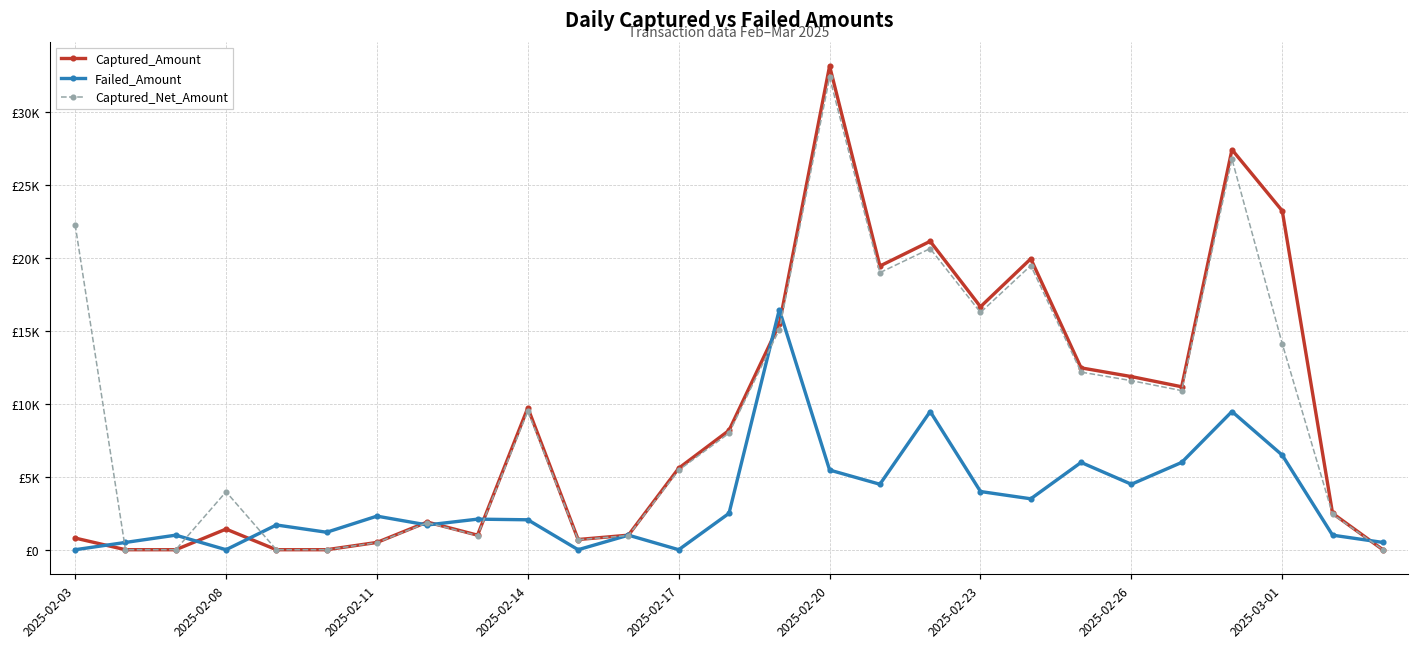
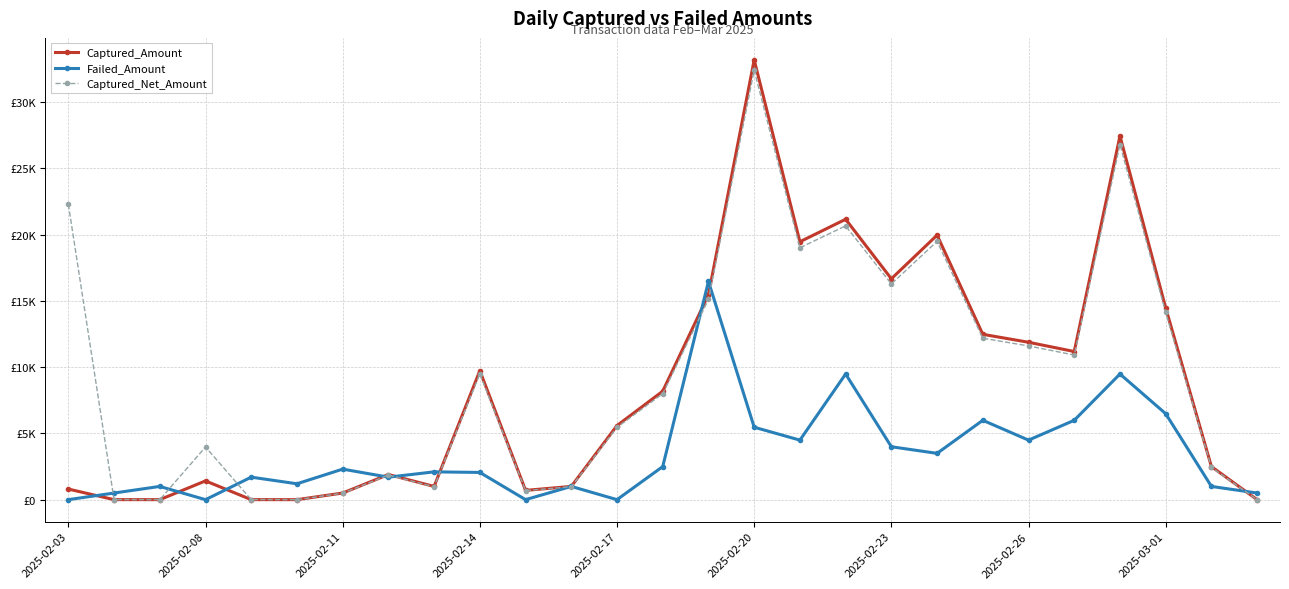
Captured_Amount, 2025-03-01: £23200 -> £14500
